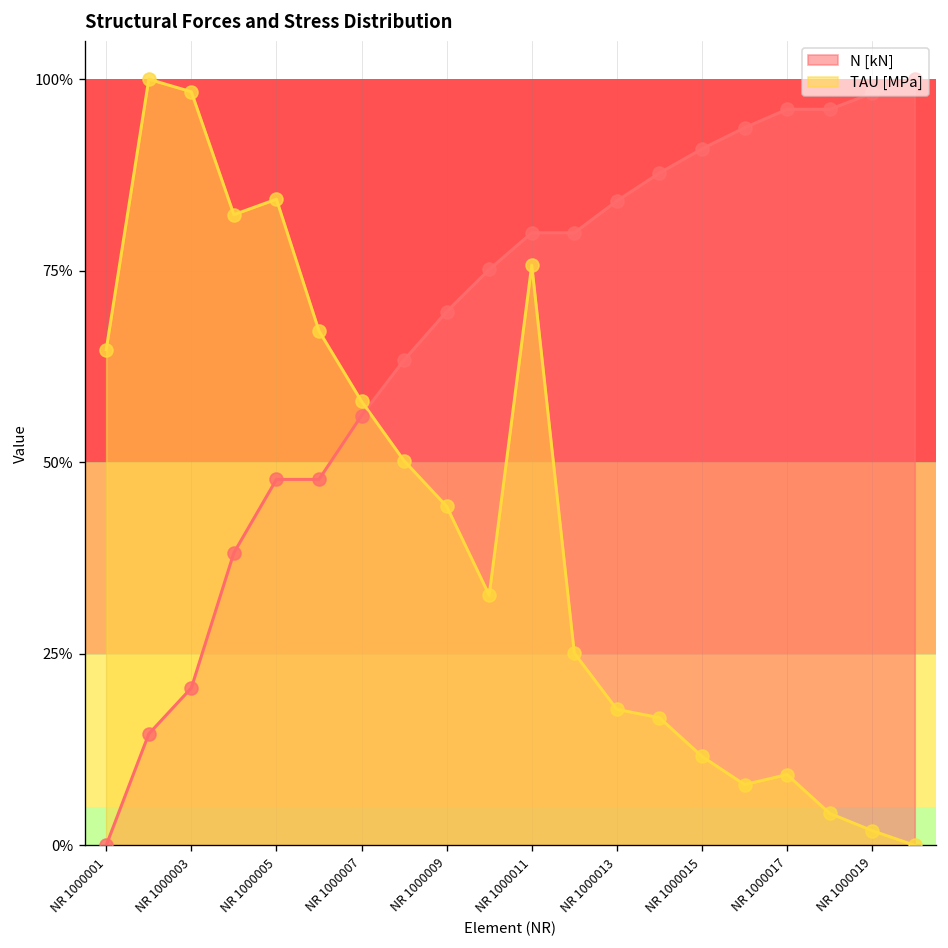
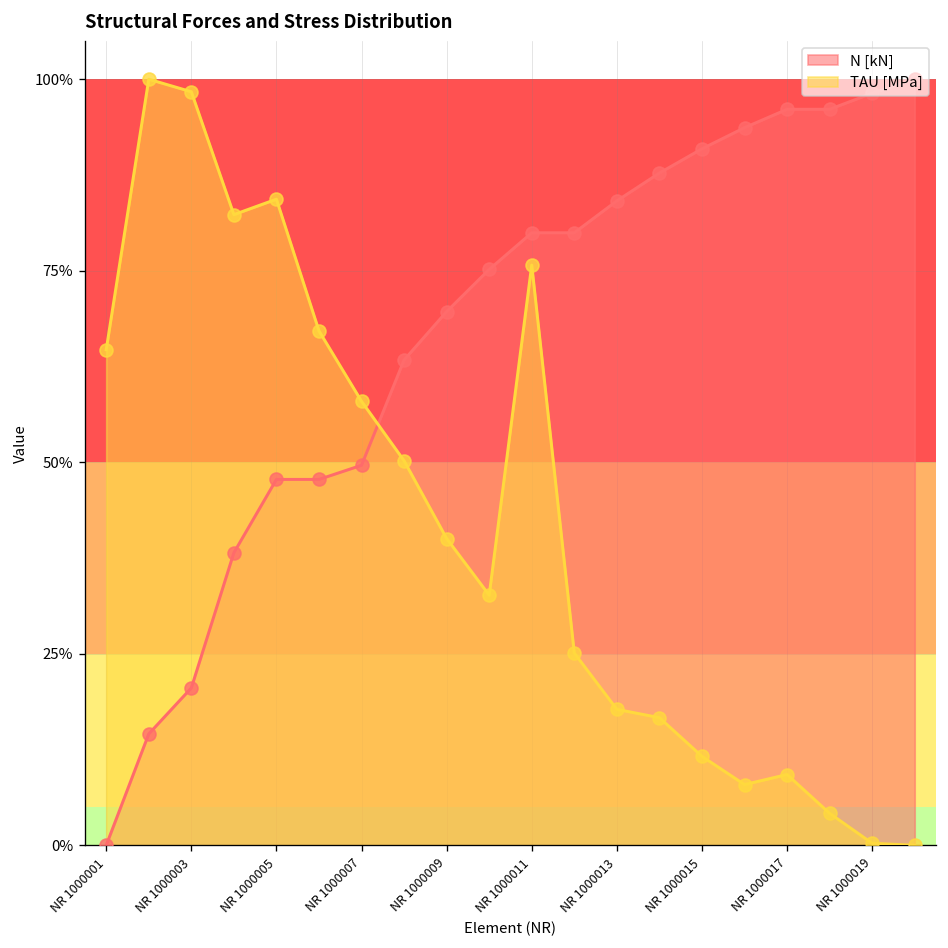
N [kN], NR 1000007: 56% -> 50%
TAU [MPa], NR 1000009: 44% -> 40%
TAU [MPa], NR 1000019: 2% -> 0%
